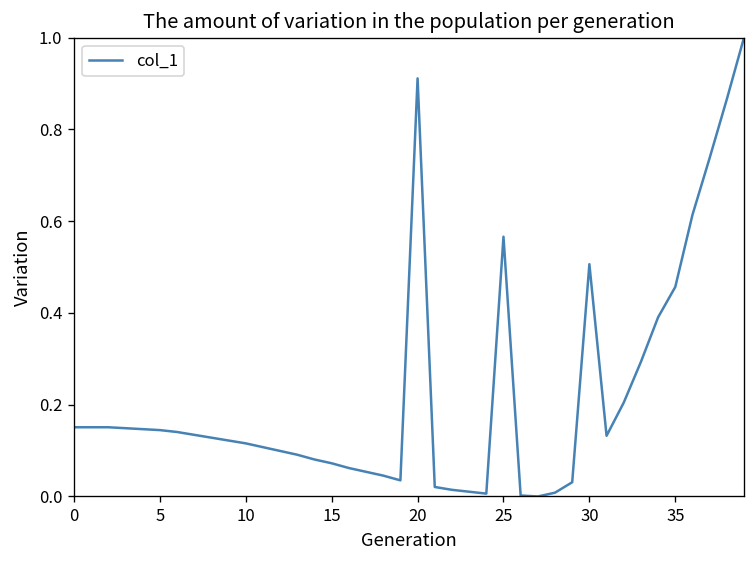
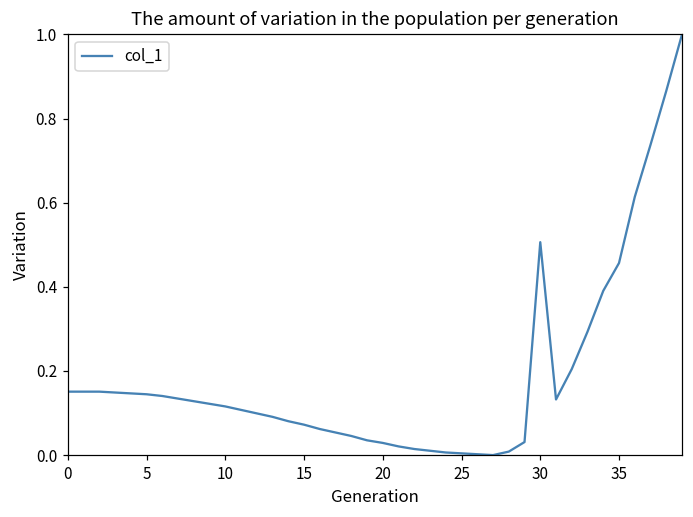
20: 0.91 -> 0.03
25: 0.57 -> 0.00
